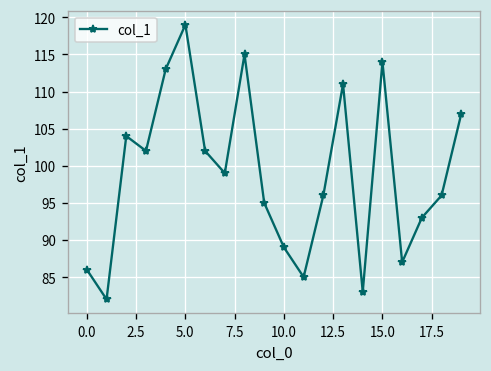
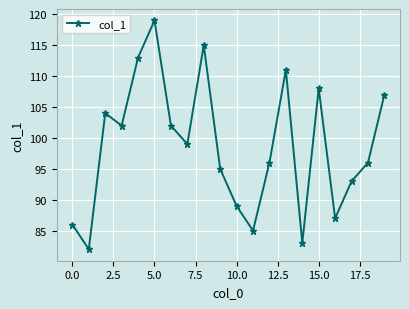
15.0: 114 -> 108
